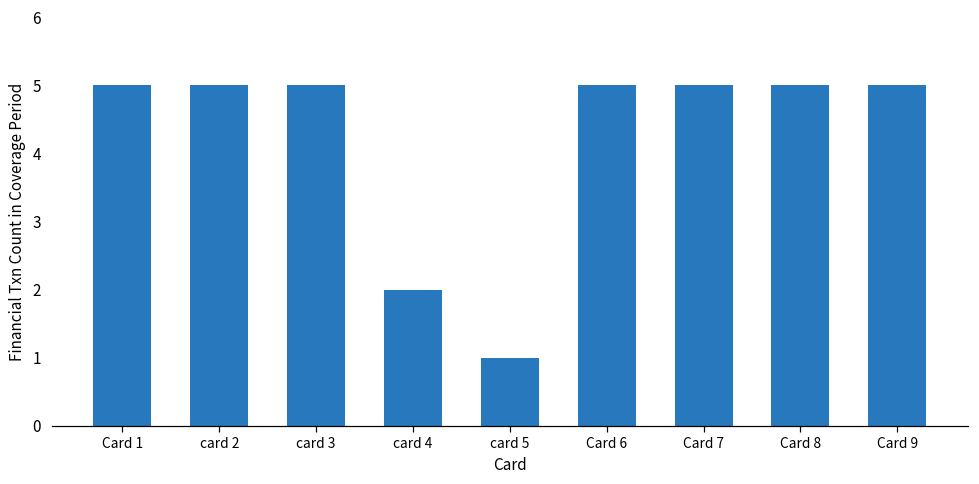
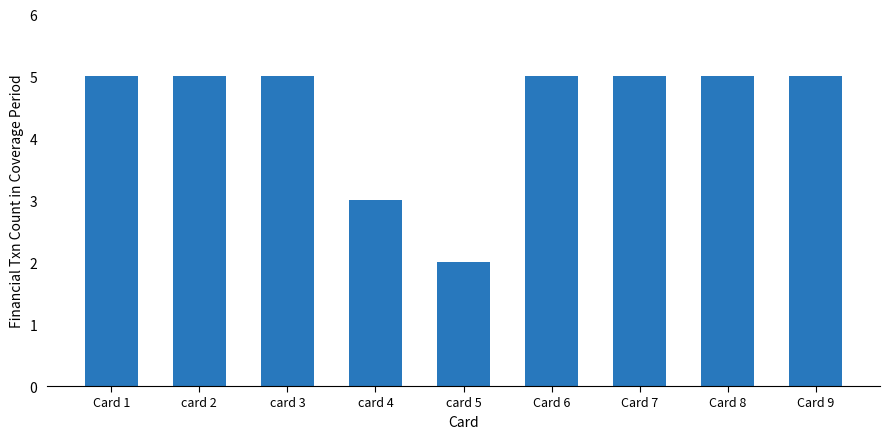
card 4: 2 -> 3
card 5: 1 -> 2
